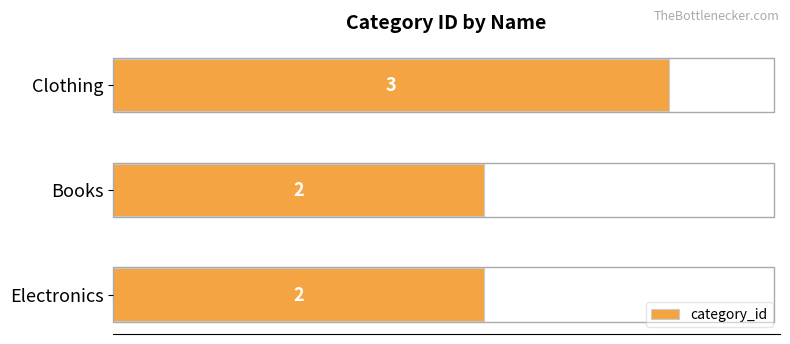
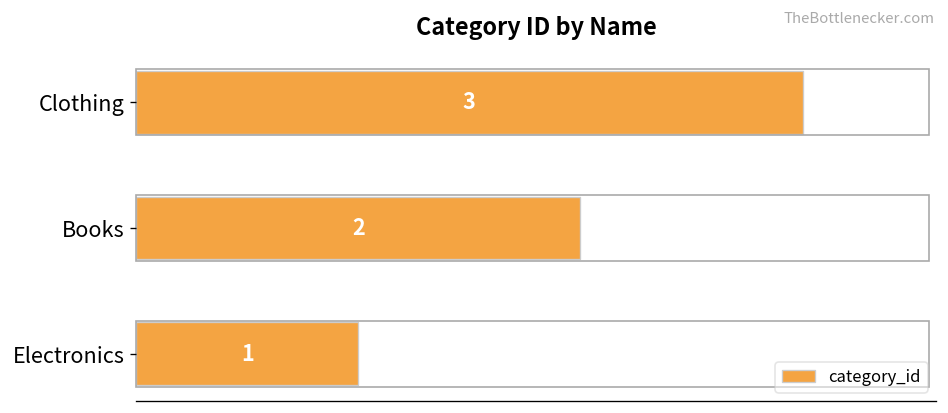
Electronics: 2 -> 1
